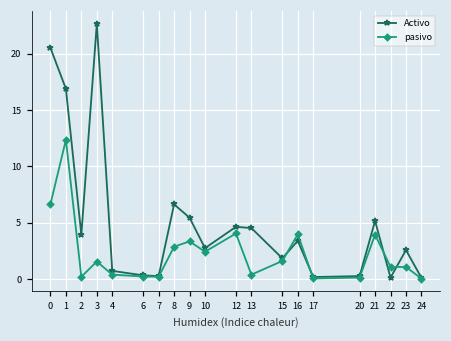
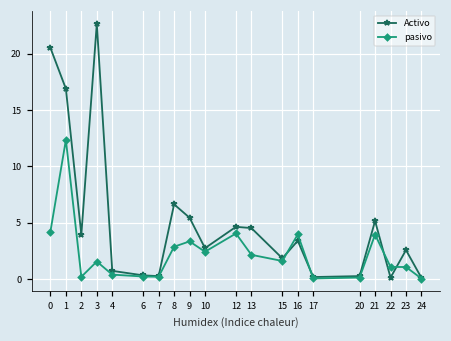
pasivo, 0: 6.6 -> 4.2
pasivo, 13: 0.4 -> 2.2
